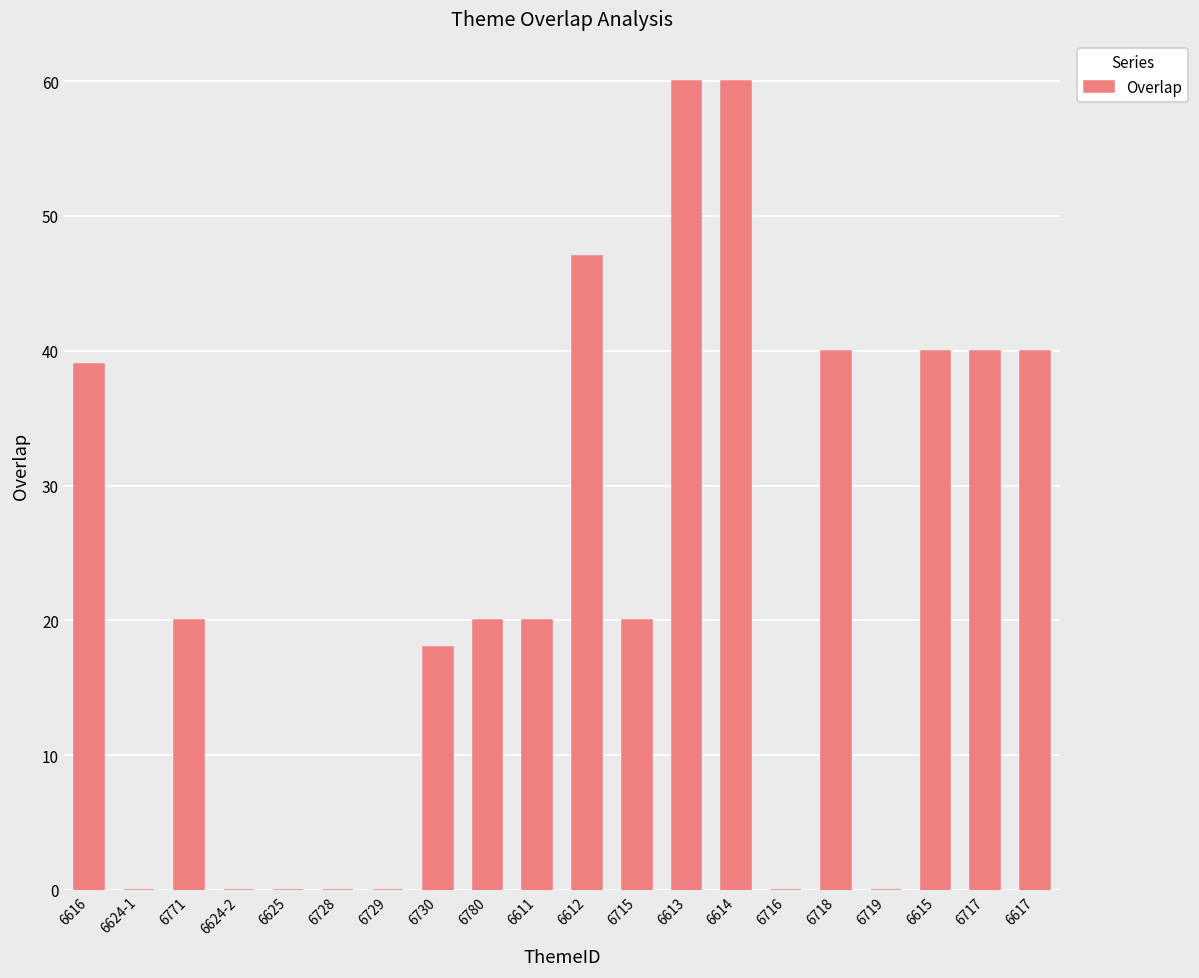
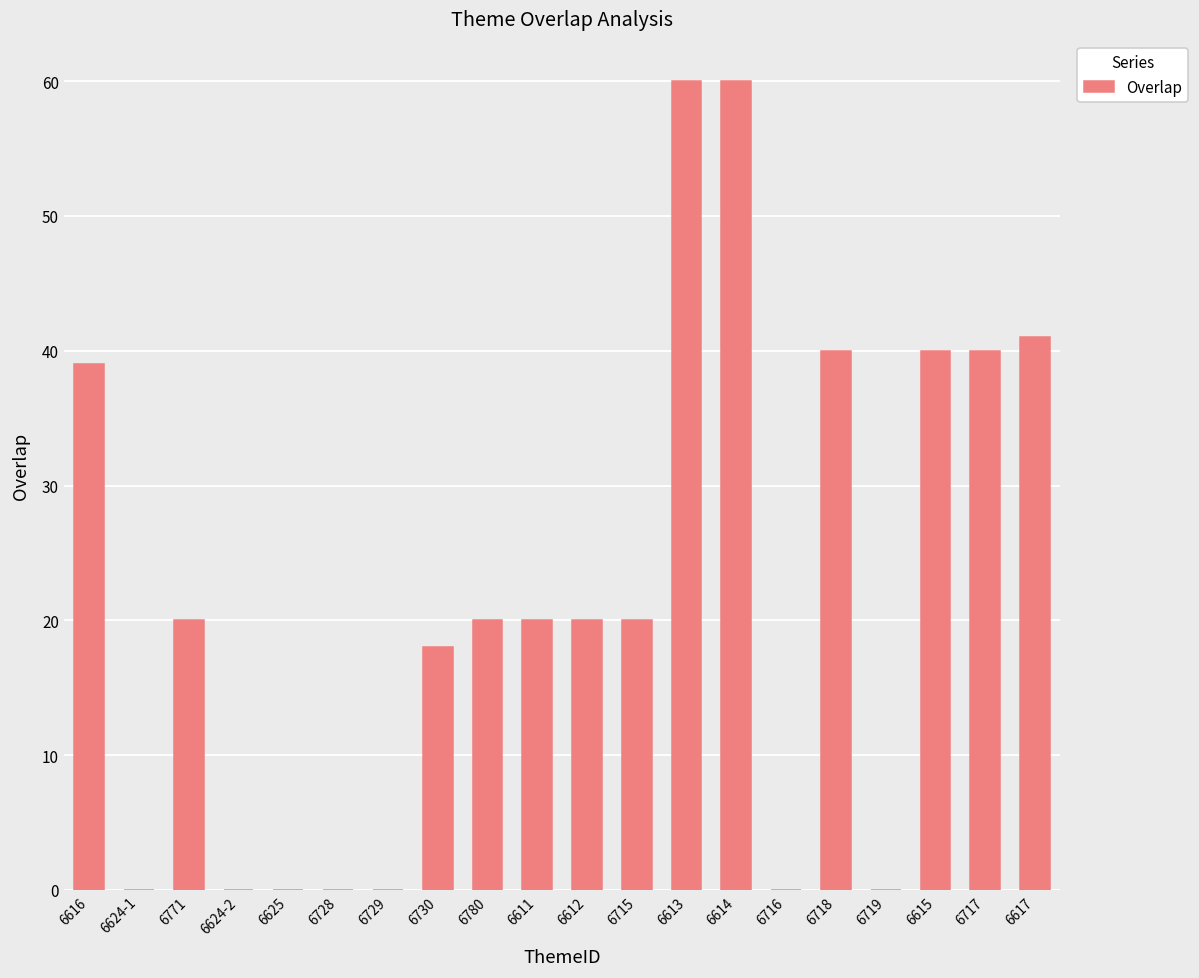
6612: 47 -> 20
6617: 40 -> 41
